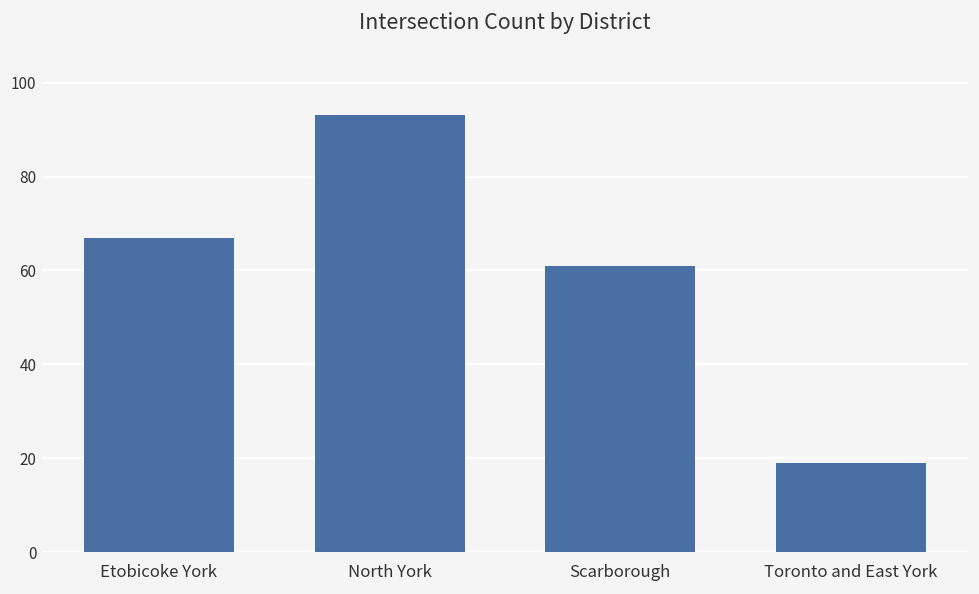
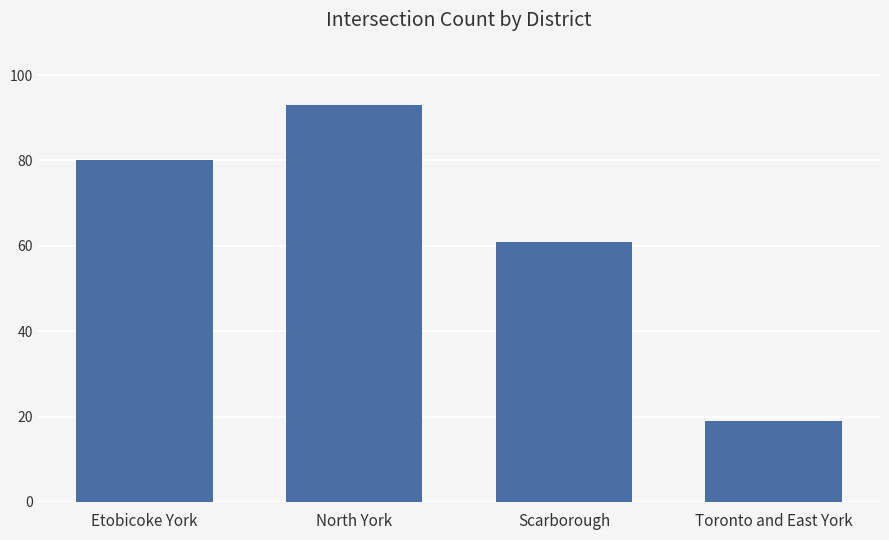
Etobicoke York: 67 -> 80
